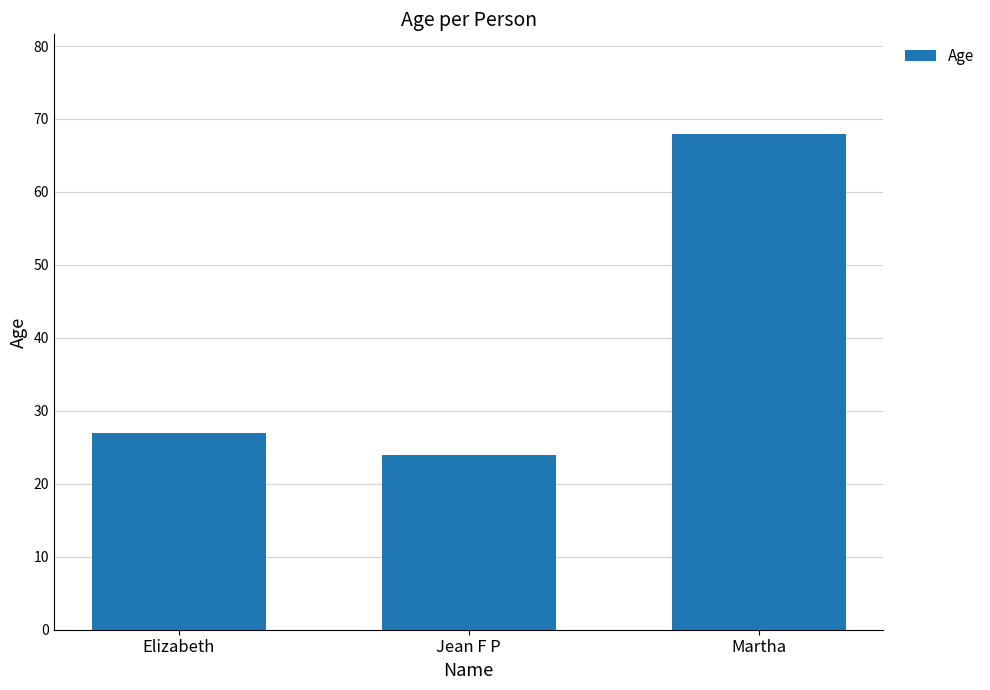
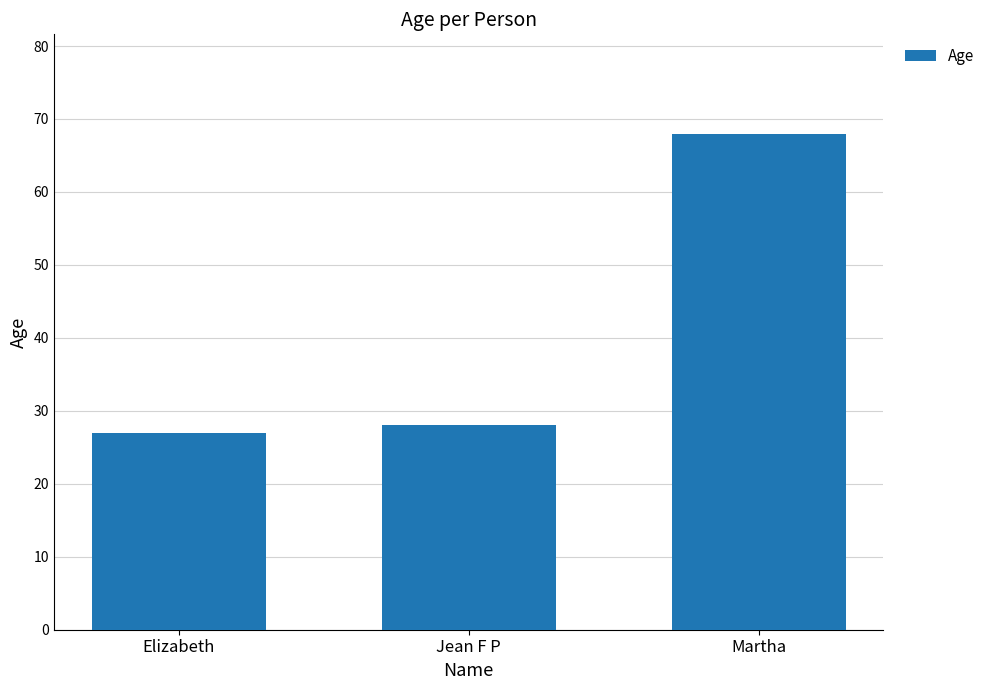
Jean F P: 24 -> 28
